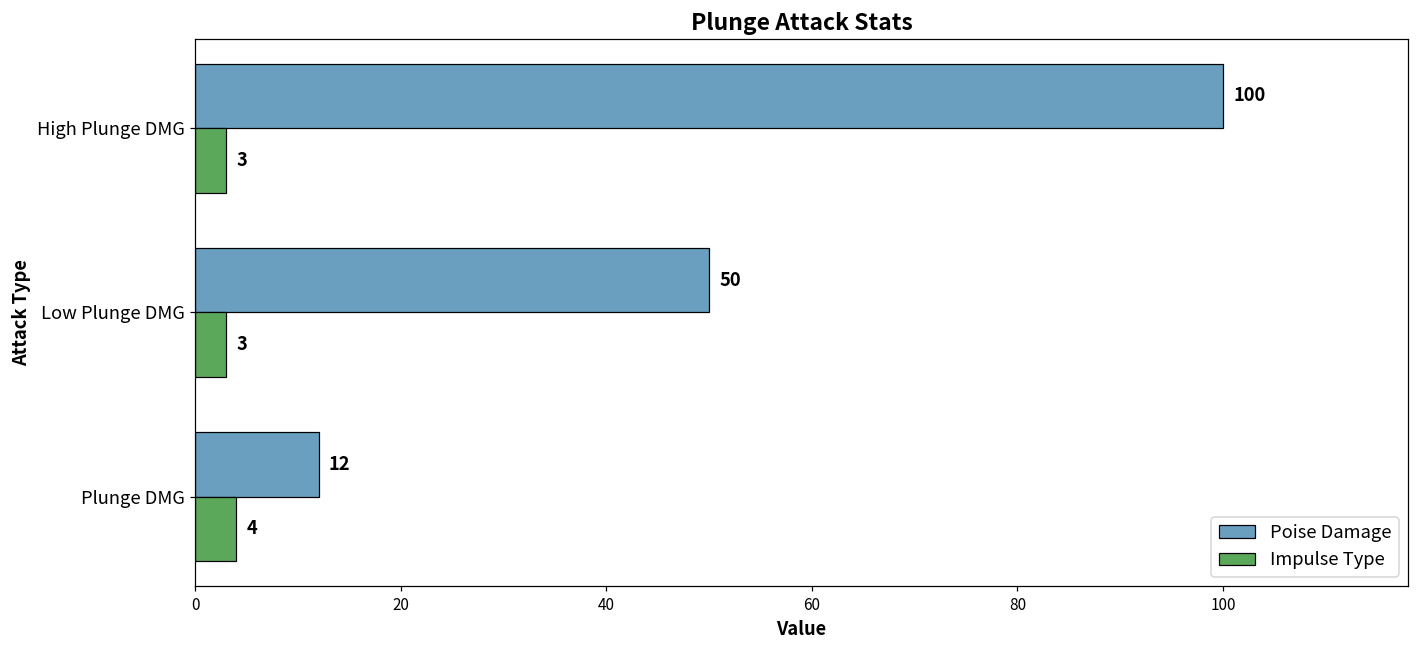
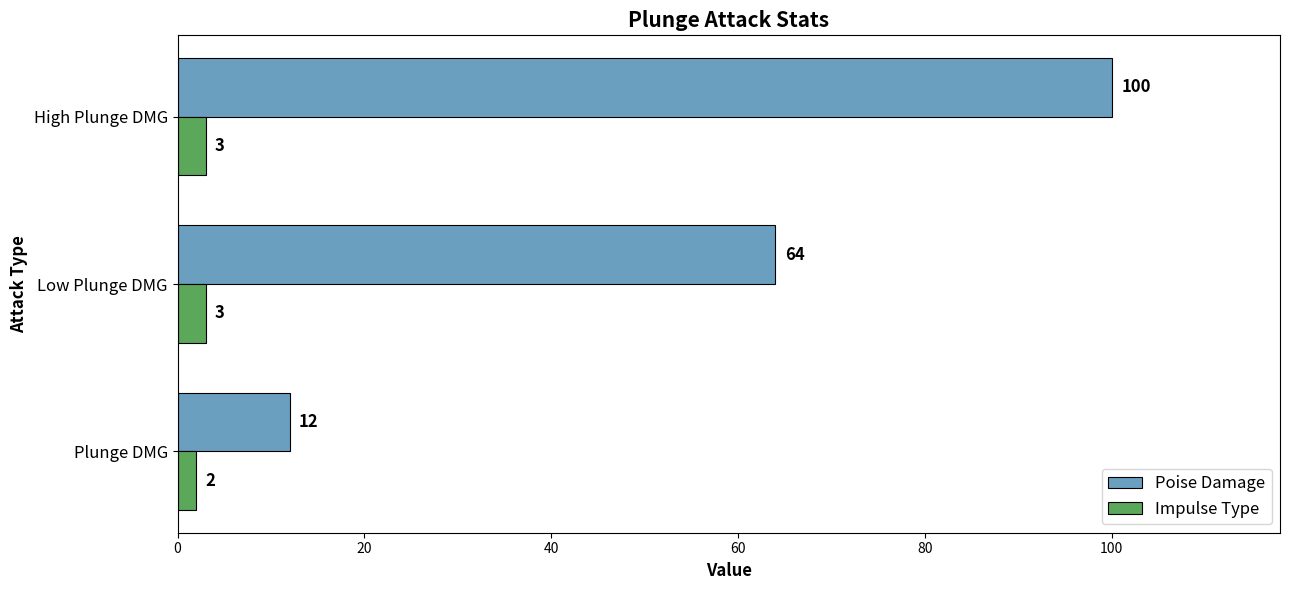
Poise Damage, Low Plunge DMG: 50 -> 64
Impulse Type, Plunge DMG: 4 -> 2
